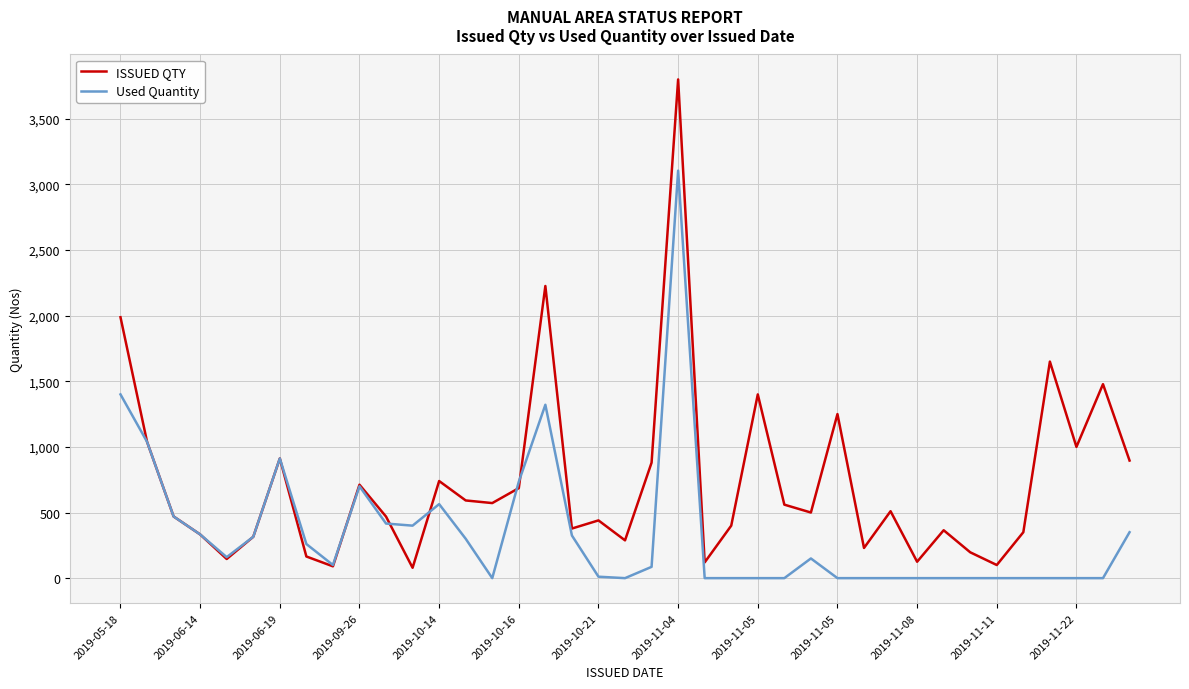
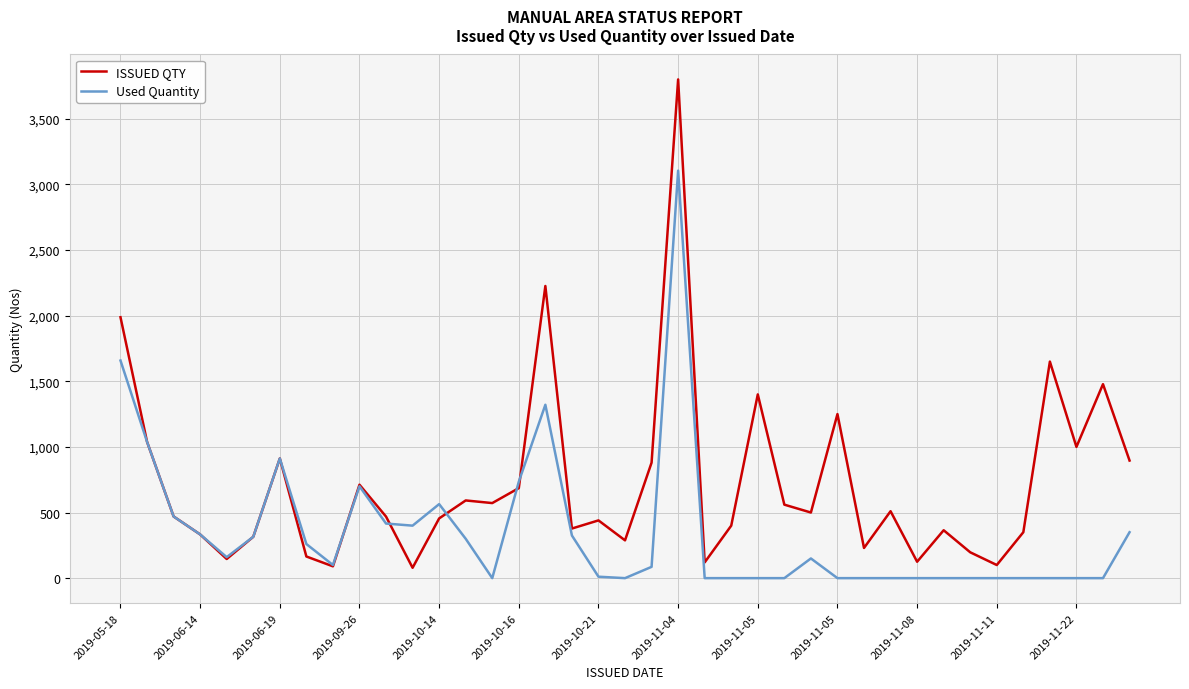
Used Quantity, 2019-05-18: 1,400 -> 1,660
ISSUED QTY, 2019-10-14: 740 -> 460
